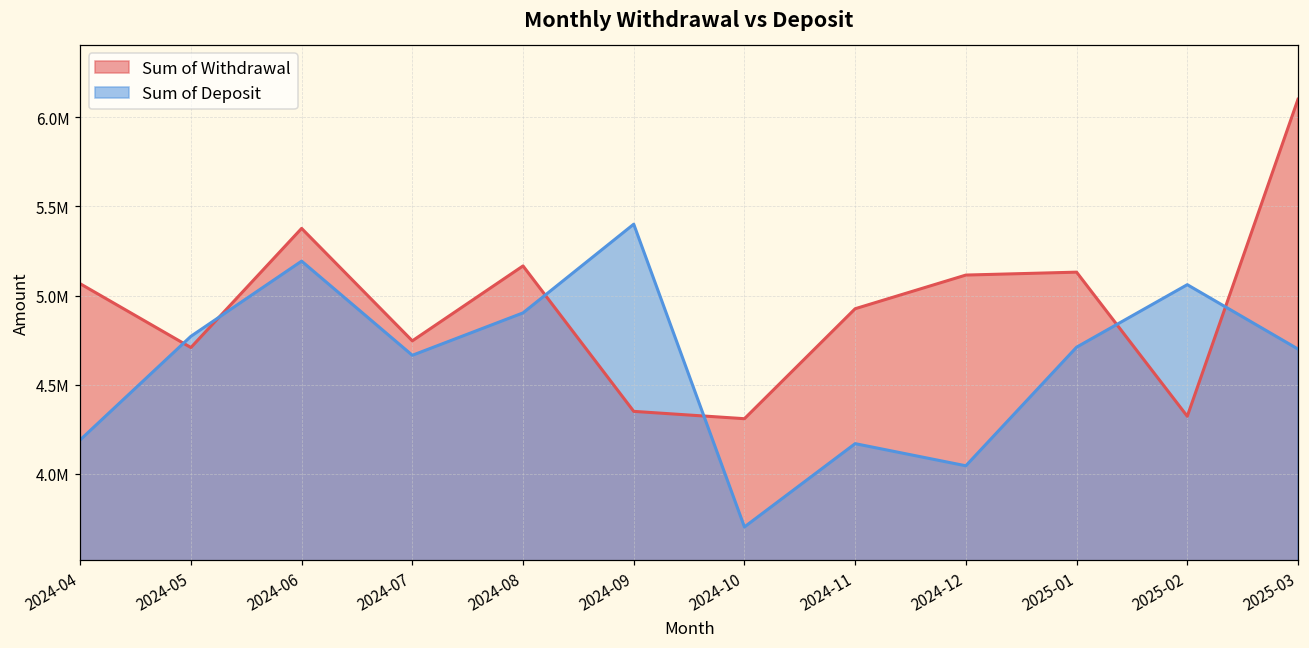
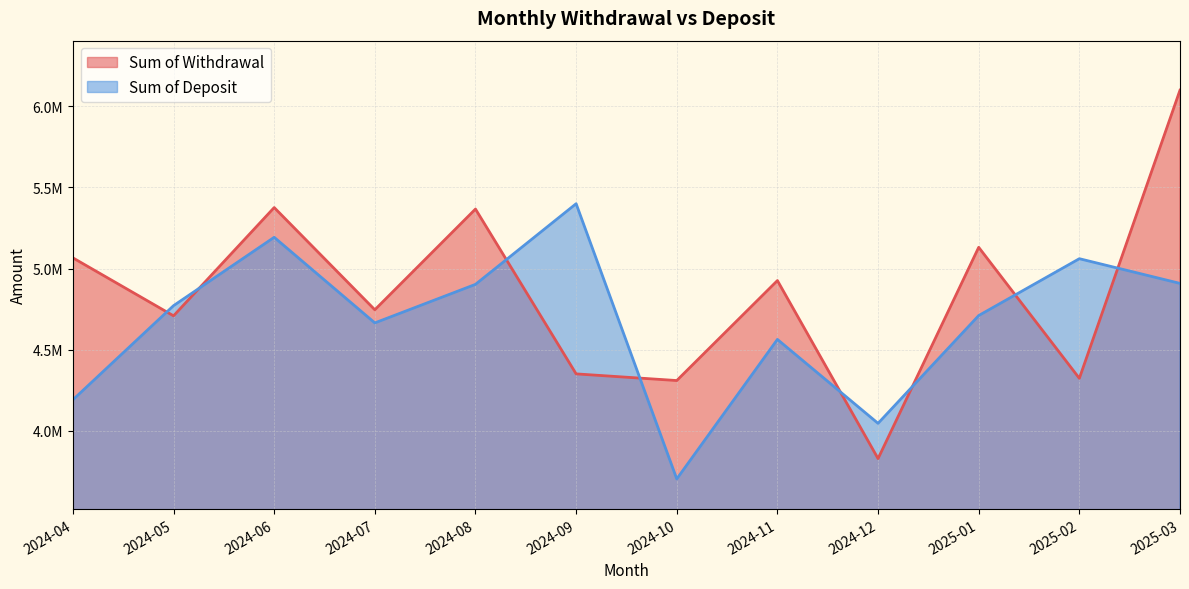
Sum of Withdrawal, 2024-08: 5170000 -> 5370000
Sum of Deposit, 2024-11: 4170000 -> 4560000
Sum of Withdrawal, 2024-12: 5110000 -> 3830000
Sum of Deposit, 2025-03: 4700000 -> 4910000
